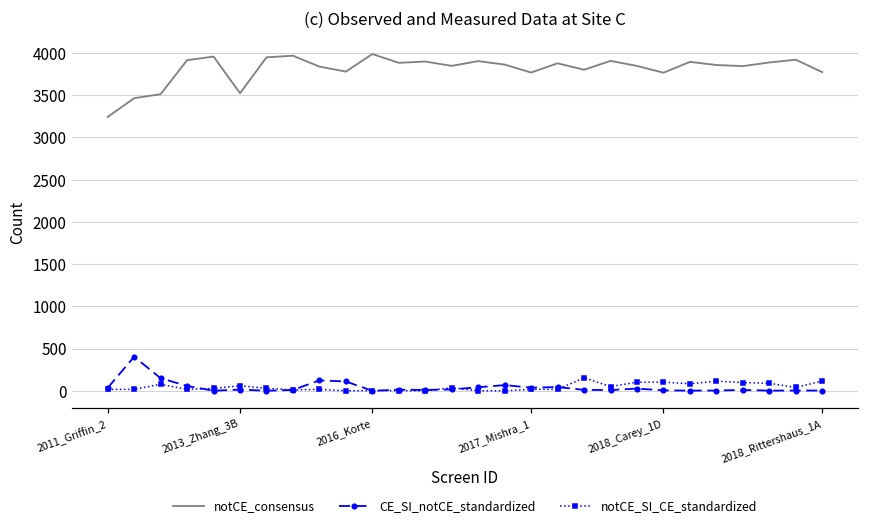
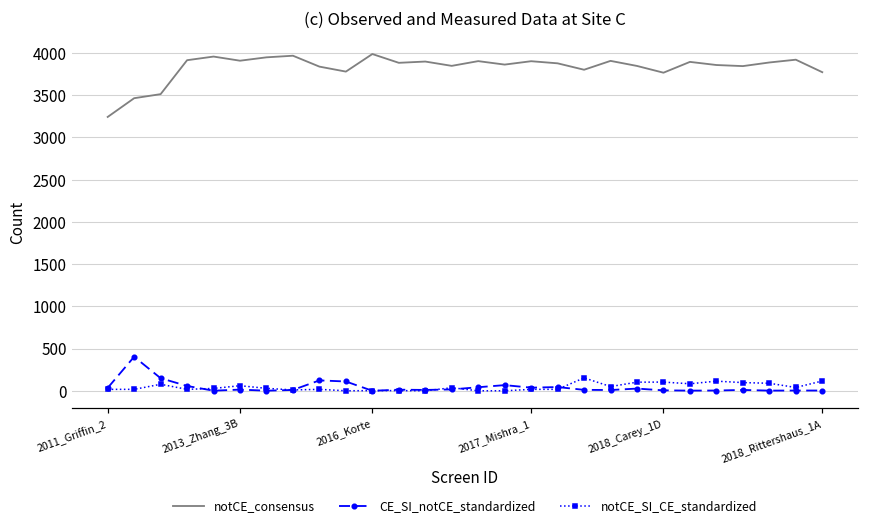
notCE_consensus, 2013_Zhang_3B: 3500 -> 3900
notCE_consensus, 2017_Mishra_1: 3800 -> 3900
